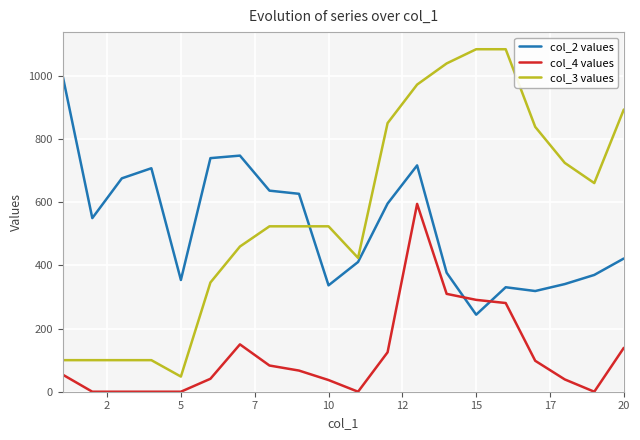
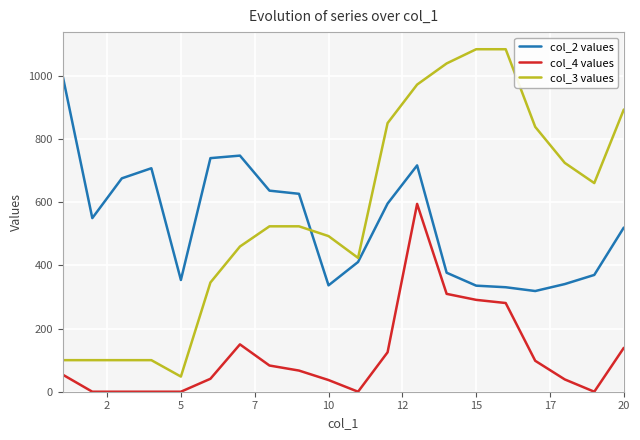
col_3 values, 10: 520 -> 490
col_2 values, 15: 240 -> 340
col_2 values, 20: 420 -> 520
